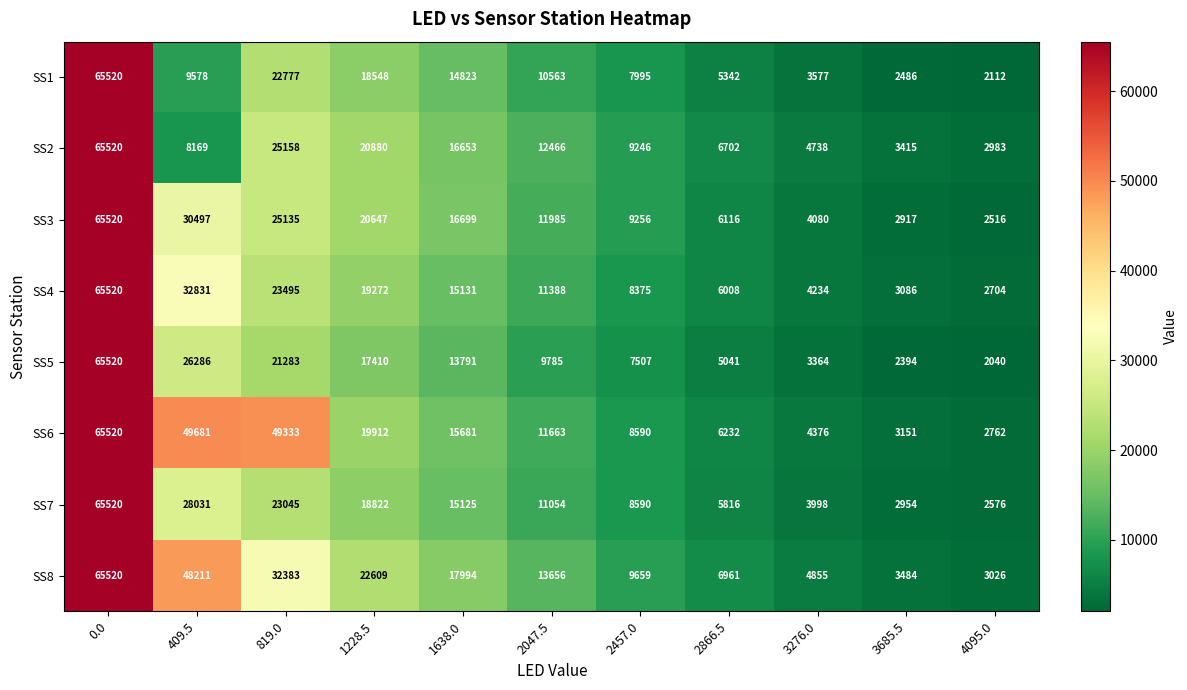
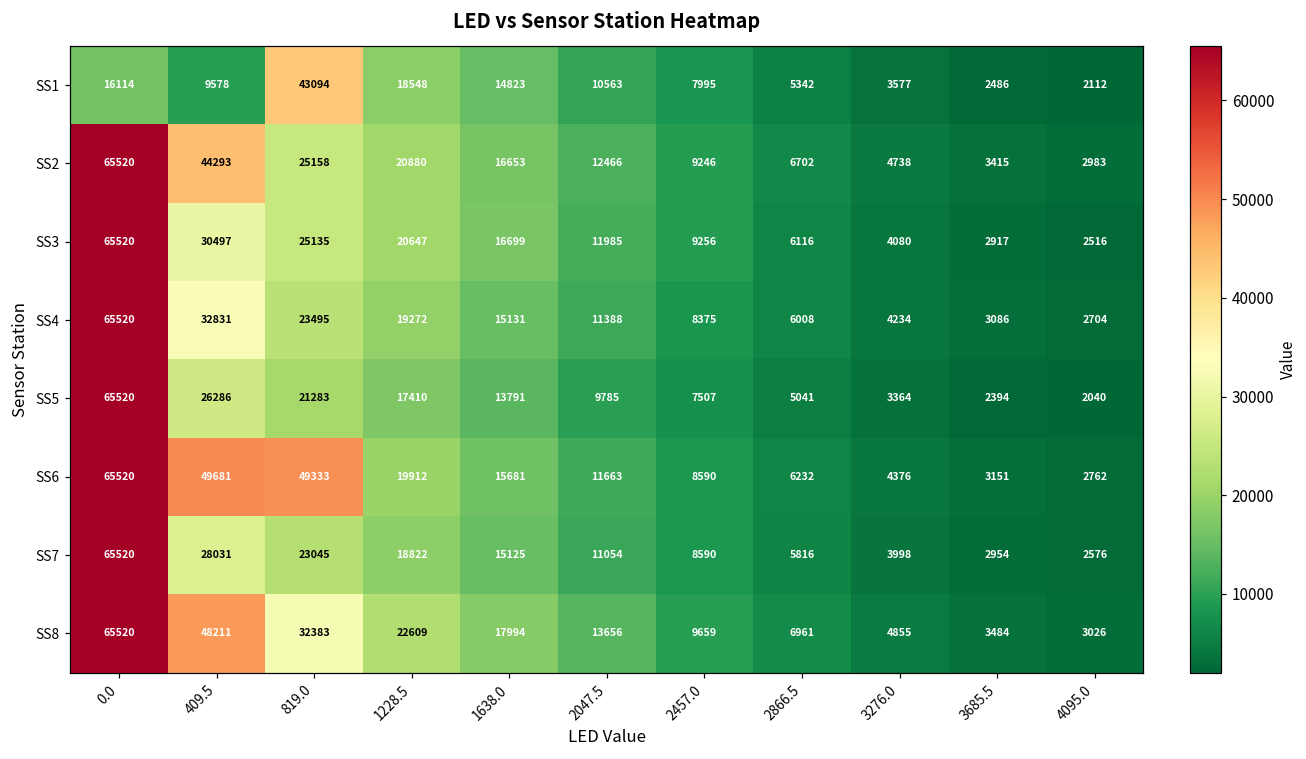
SS1, 0.0: 65520 -> 16114
SS1, 819.0: 22777 -> 43094
SS2, 409.5: 8169 -> 44293
